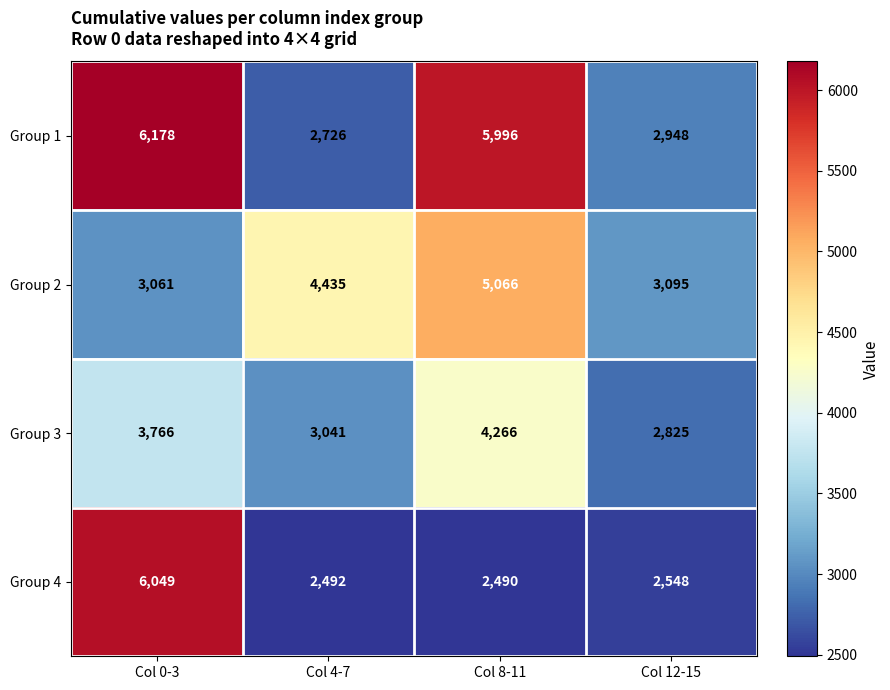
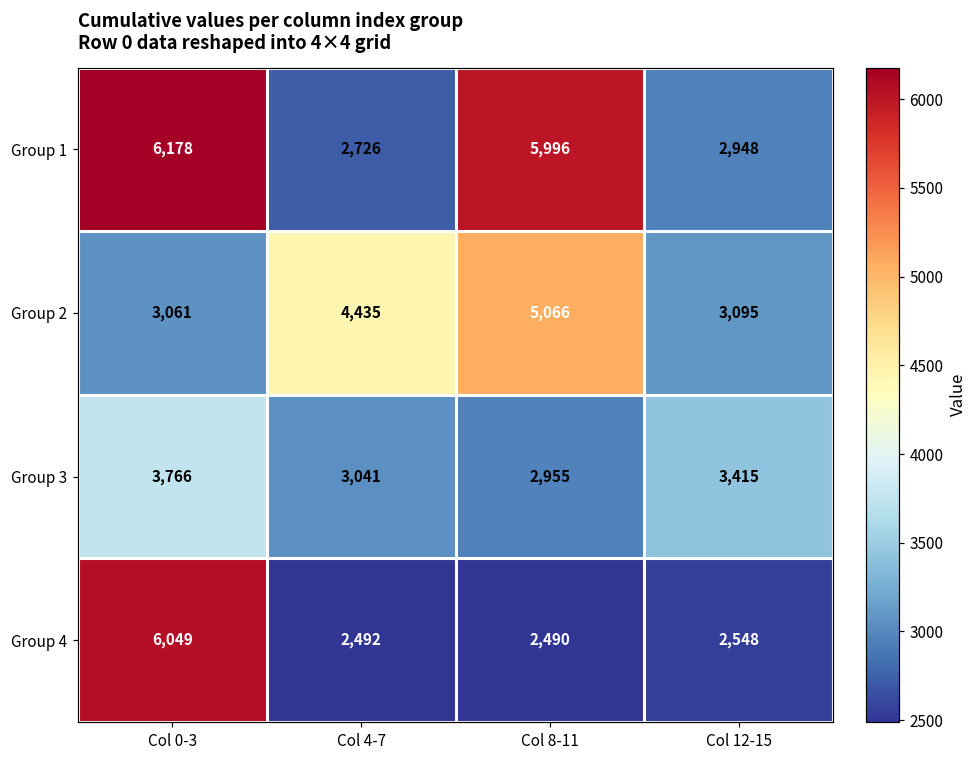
Group 3, Col 8-11: 4,266 -> 2,955
Group 3, Col 12-15: 2,825 -> 3,415
